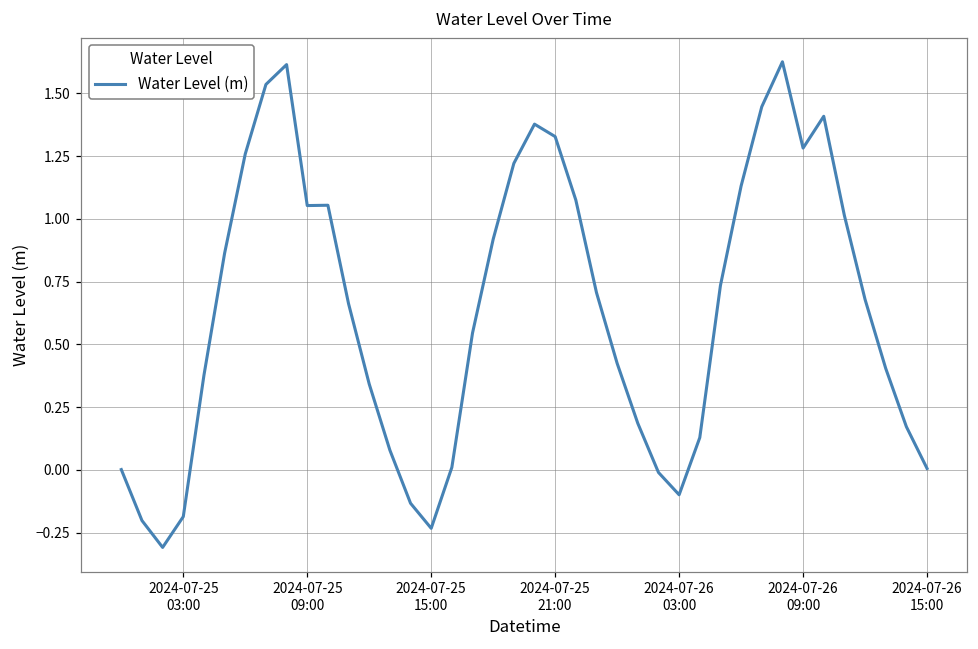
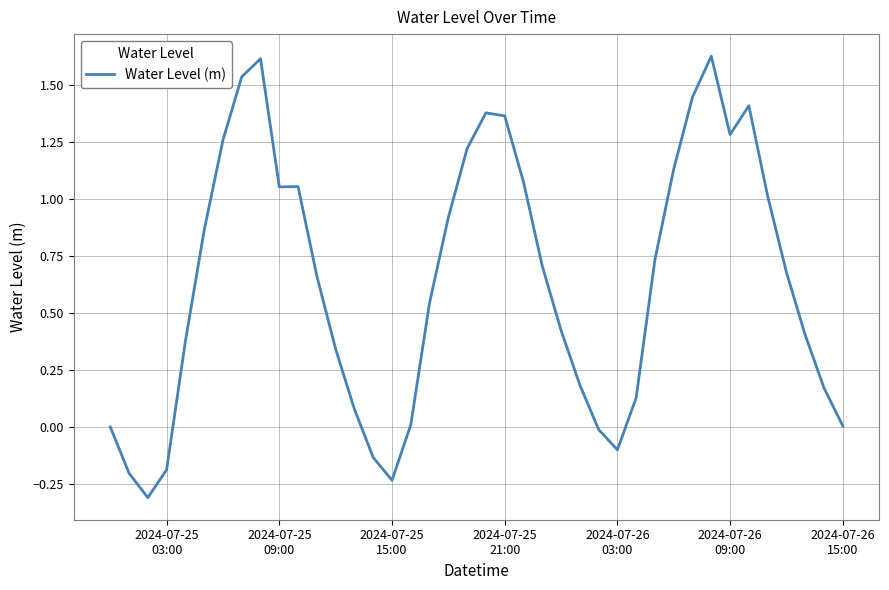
2024-07-25 21:00: 1.33 -> 1.36
